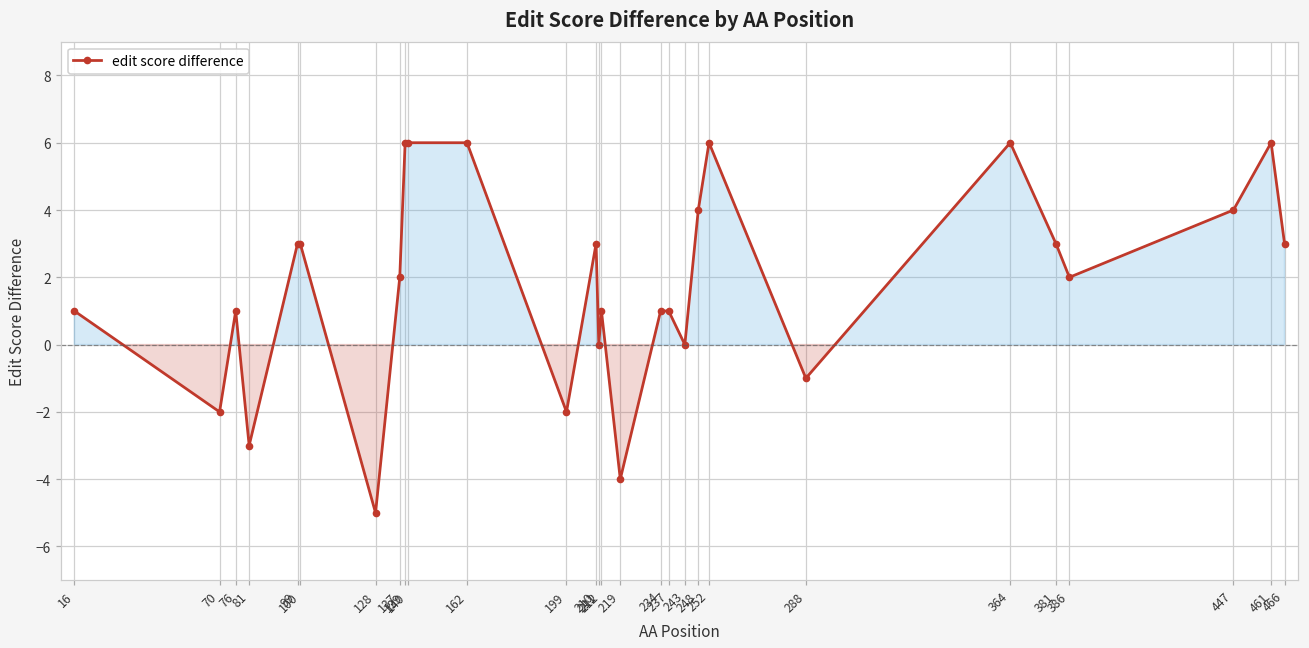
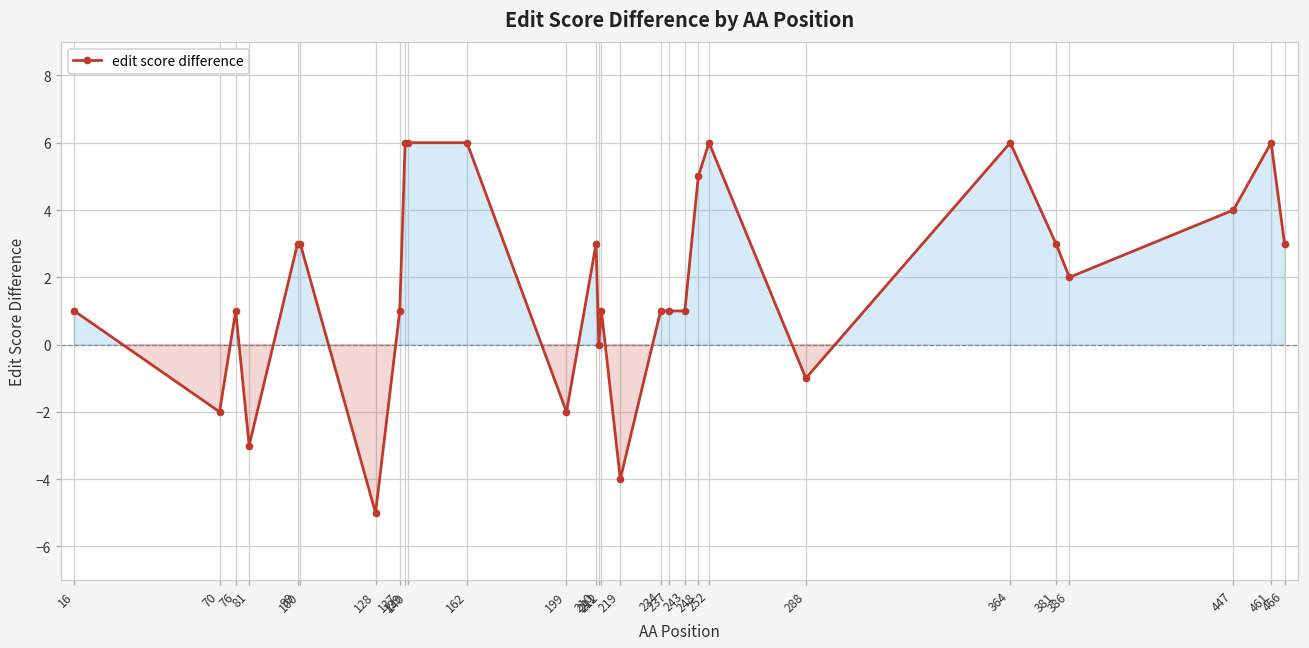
137: 2 -> 1
243: 0 -> 1
248: 4 -> 5
